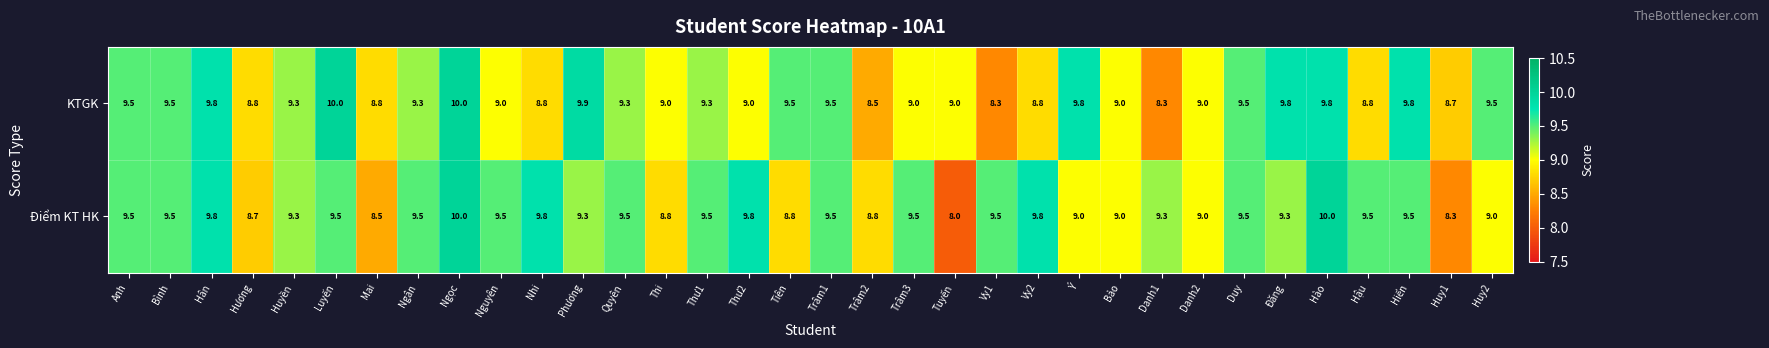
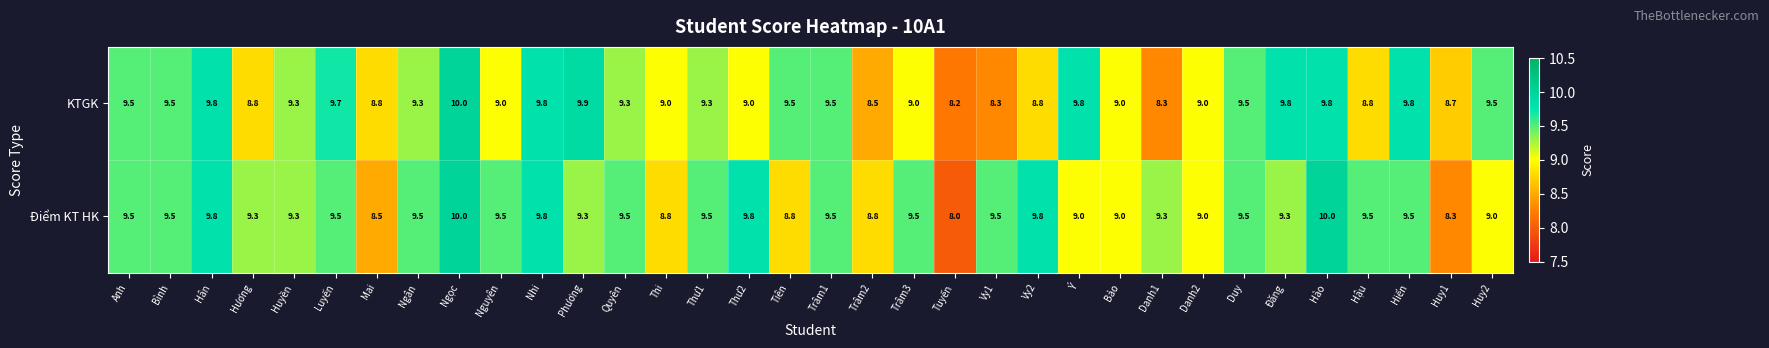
KTGK, Luyến: 10.0 -> 9.7
KTGK, Nhi: 8.8 -> 9.8
KTGK, Tuyến: 9.0 -> 8.2
Điểm KT HK, Hương: 8.7 -> 9.3
